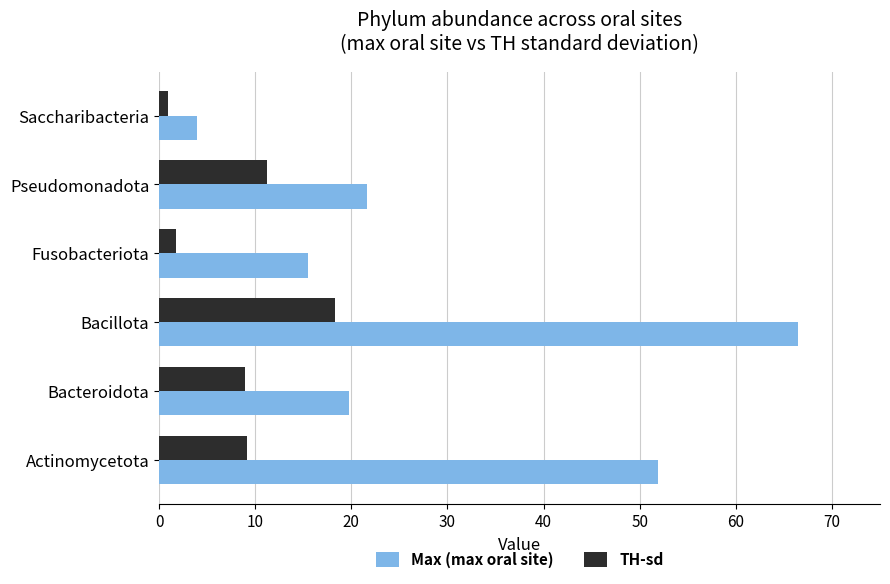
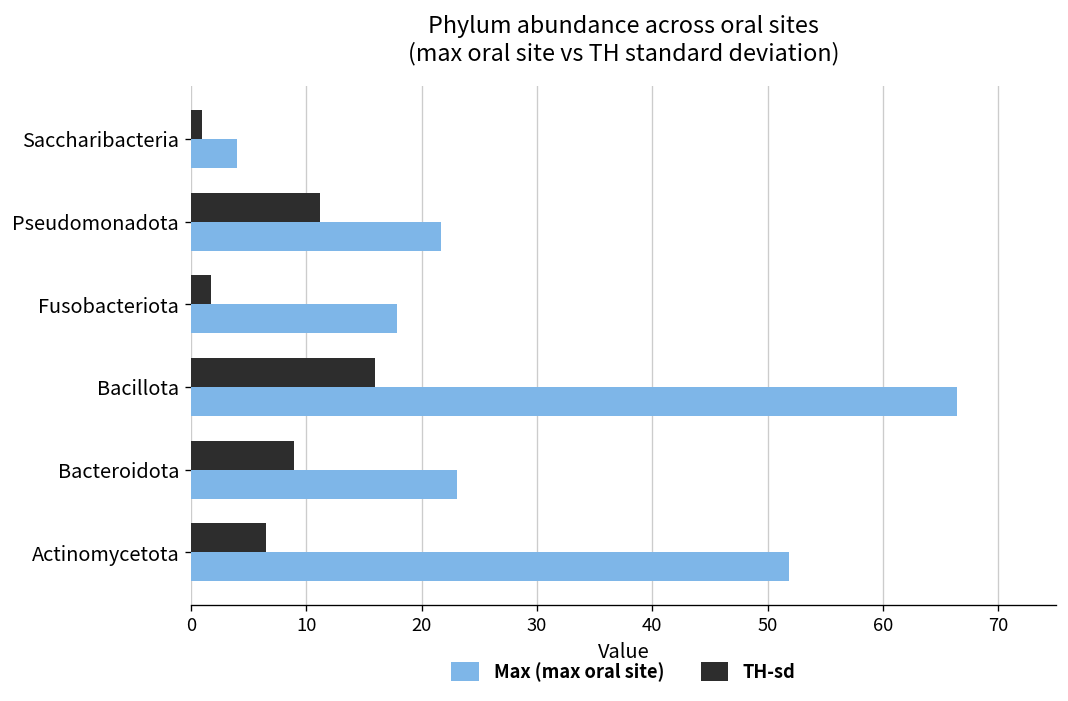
Max (max oral site), Fusobacteriota: 16 -> 18
TH-sd, Bacillota: 18 -> 16
Max (max oral site), Bacteroidota: 20 -> 23
TH-sd, Actinomycetota: 9 -> 7
